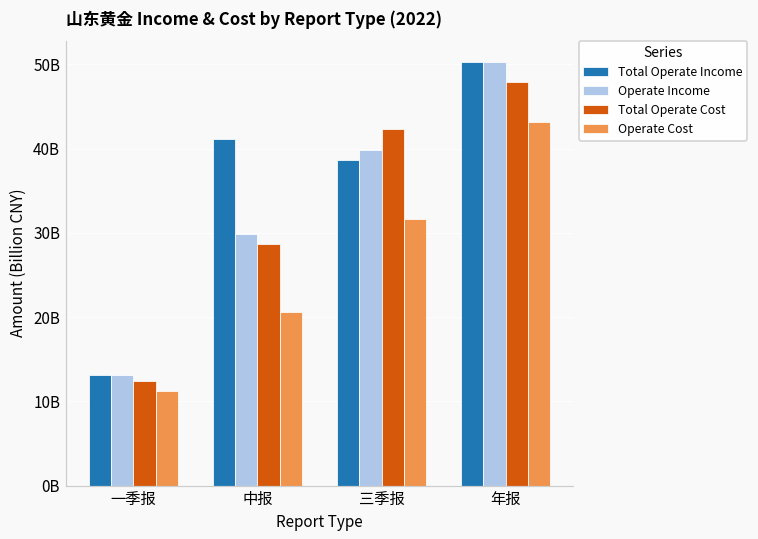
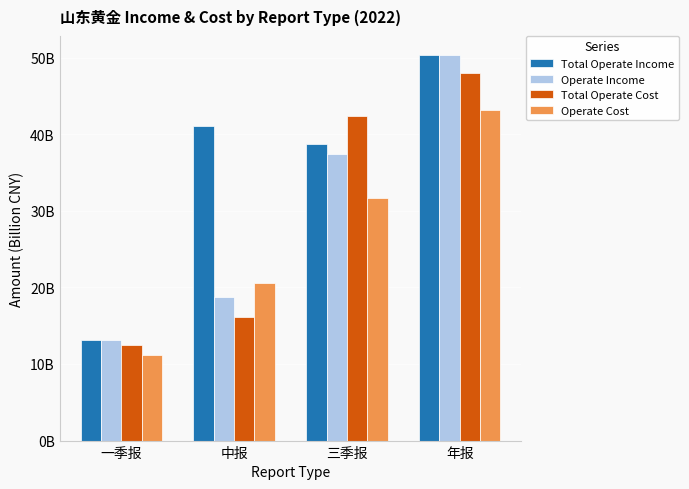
Operate Income, 中报: 30000000000 -> 19000000000
Total Operate Cost, 中报: 29000000000 -> 16000000000
Operate Income, 三季报: 40000000000 -> 37000000000
